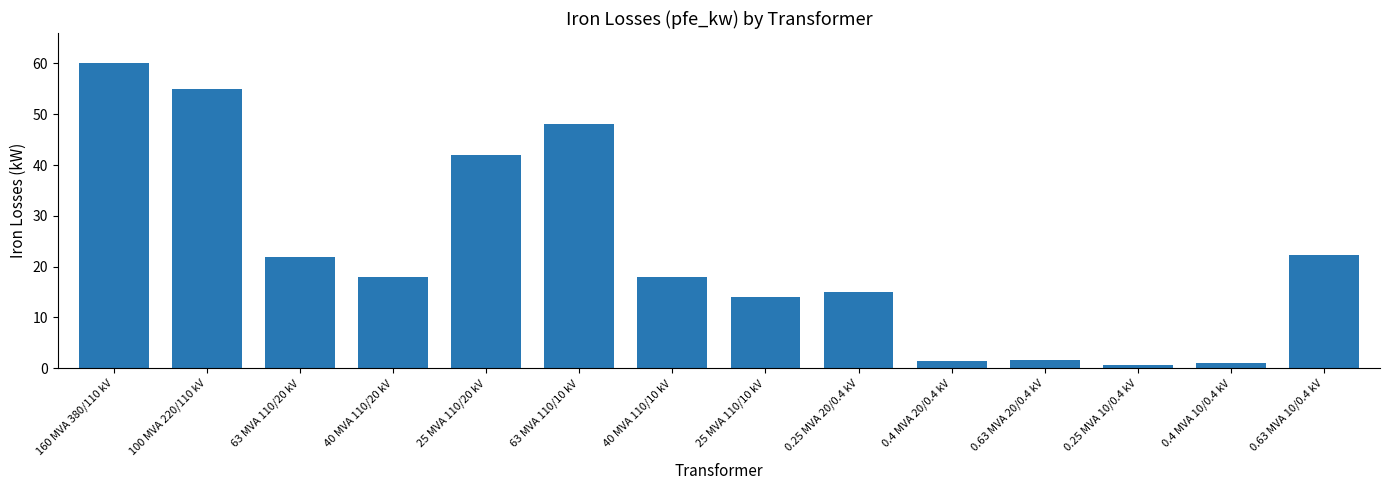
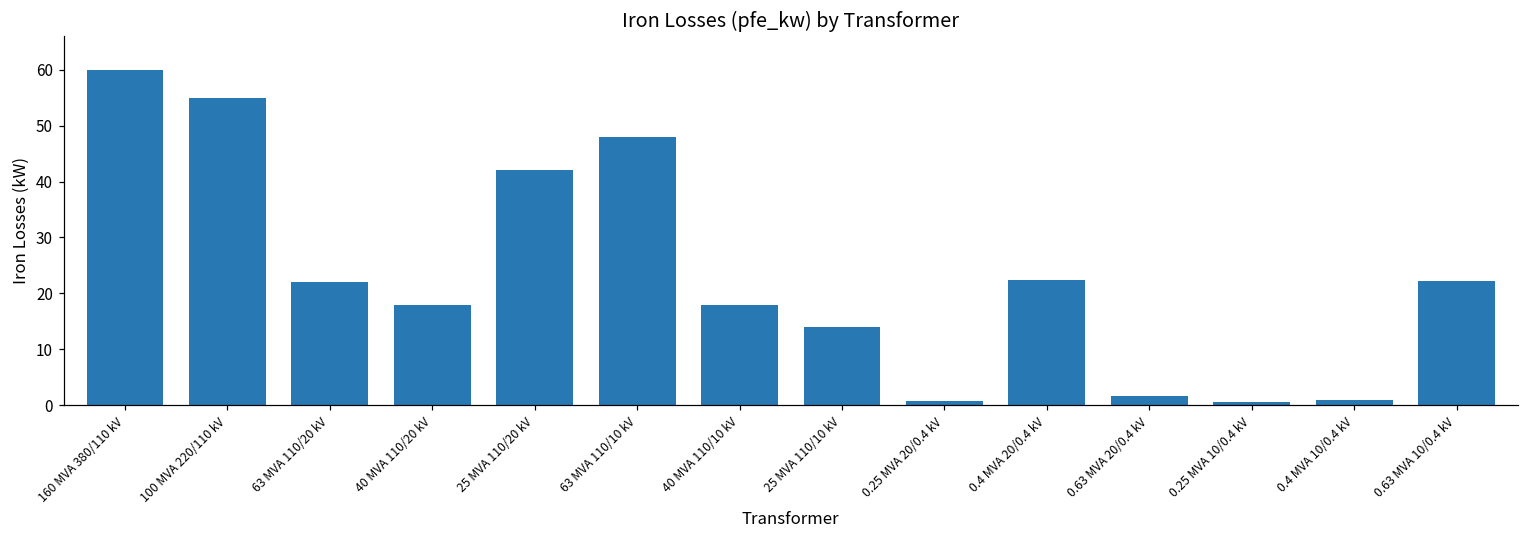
0.25 MVA 20/0.4 kV: 15 -> 1
0.4 MVA 20/0.4 kV: 1 -> 22
